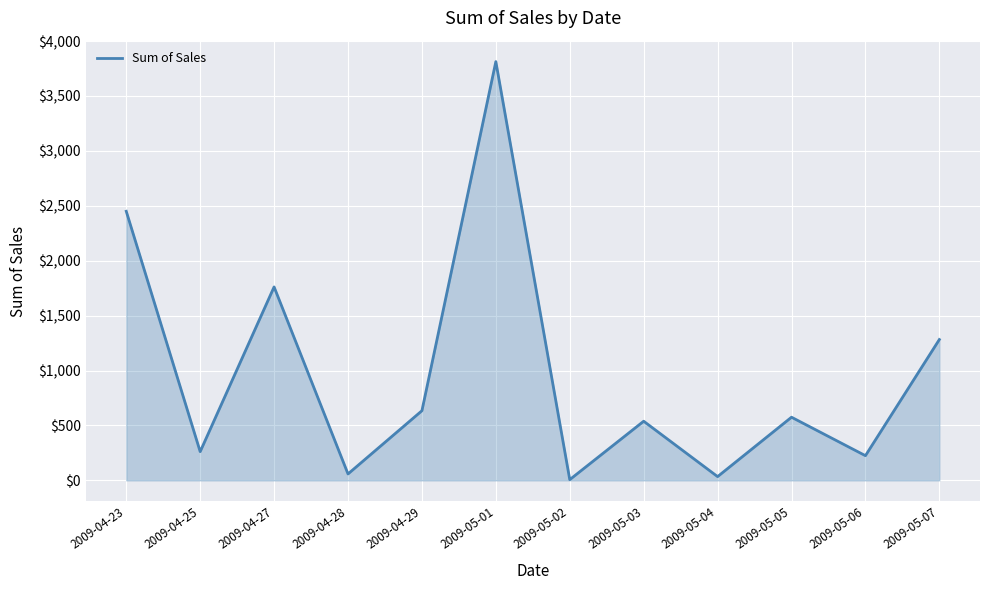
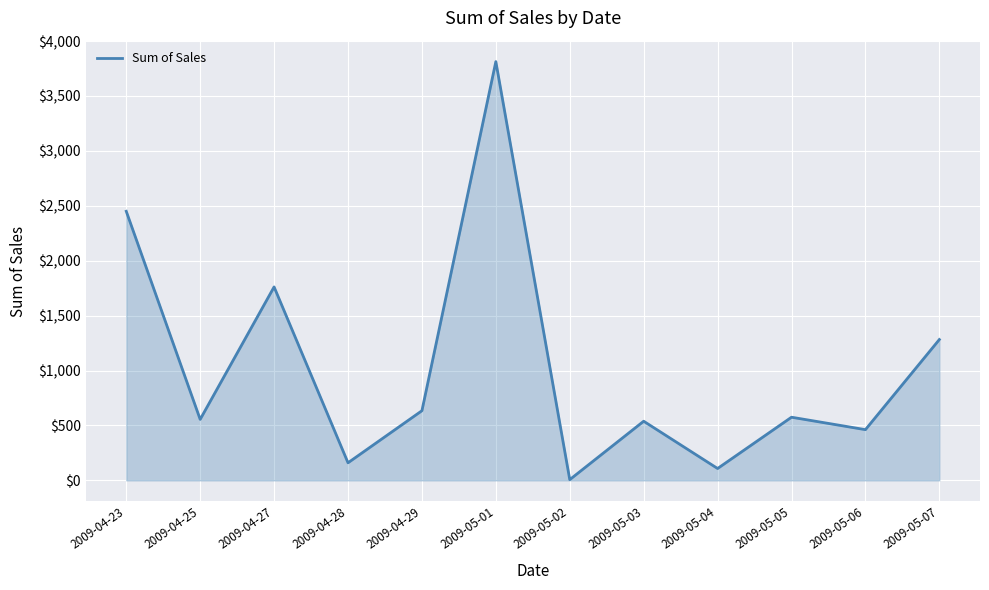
2009-04-25: $260 -> $560
2009-04-28: $60 -> $160
2009-05-04: $30 -> $110
2009-05-06: $220 -> $460
